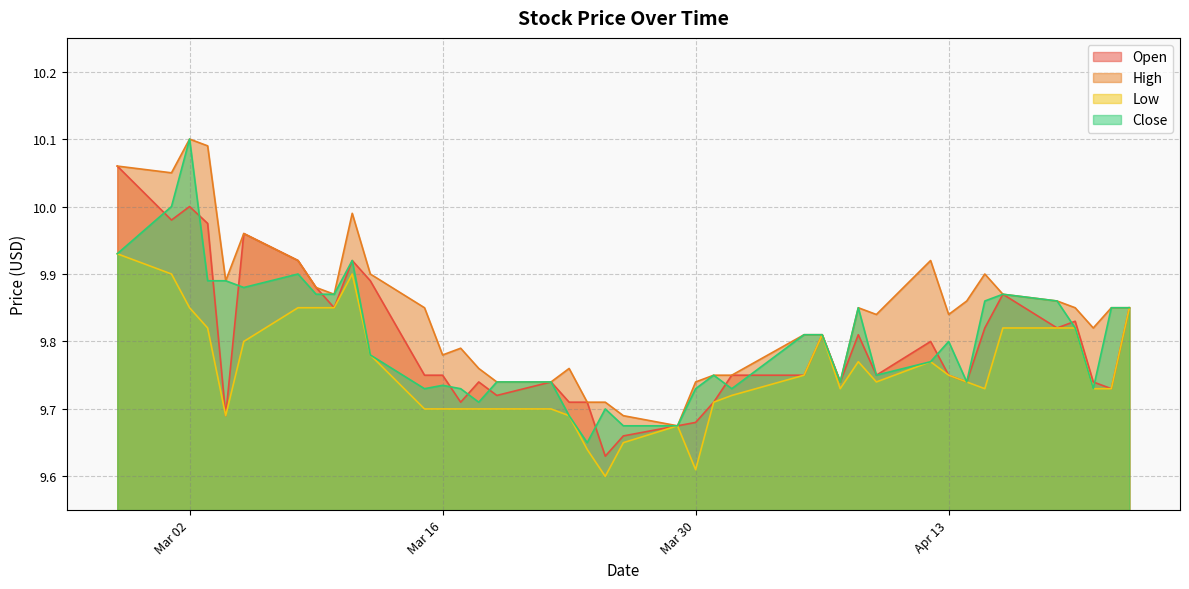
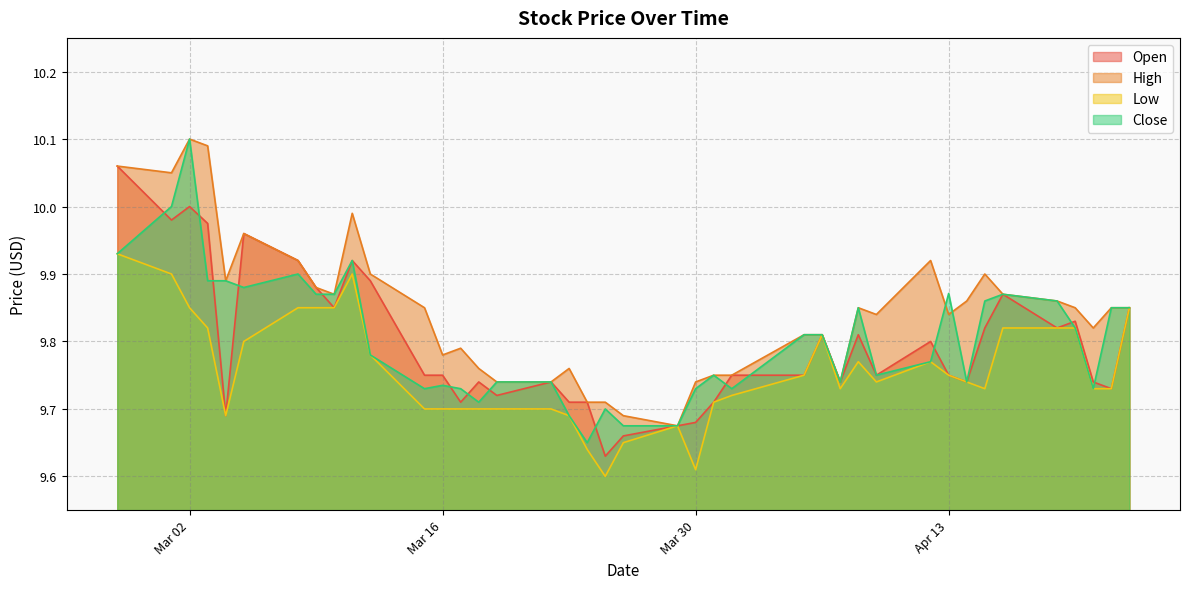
Close, Apr 13: 9.80 -> 9.87
